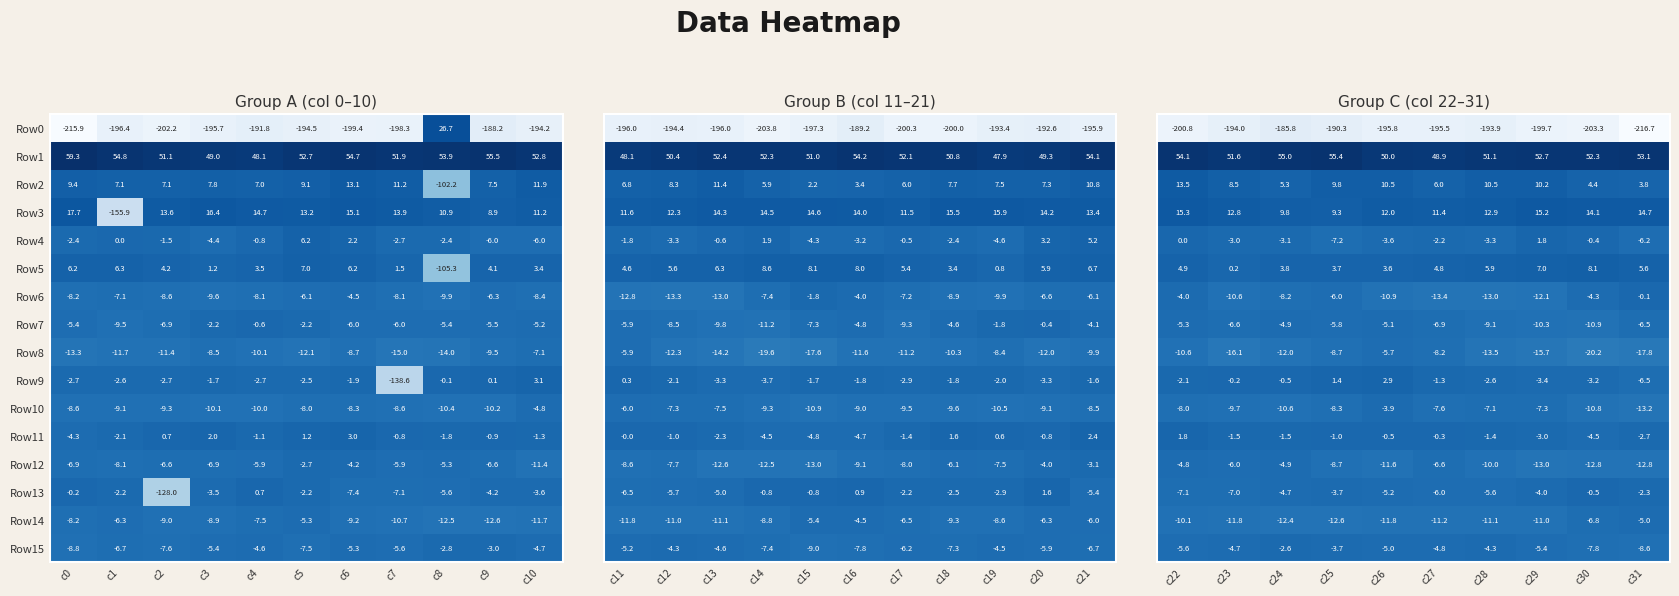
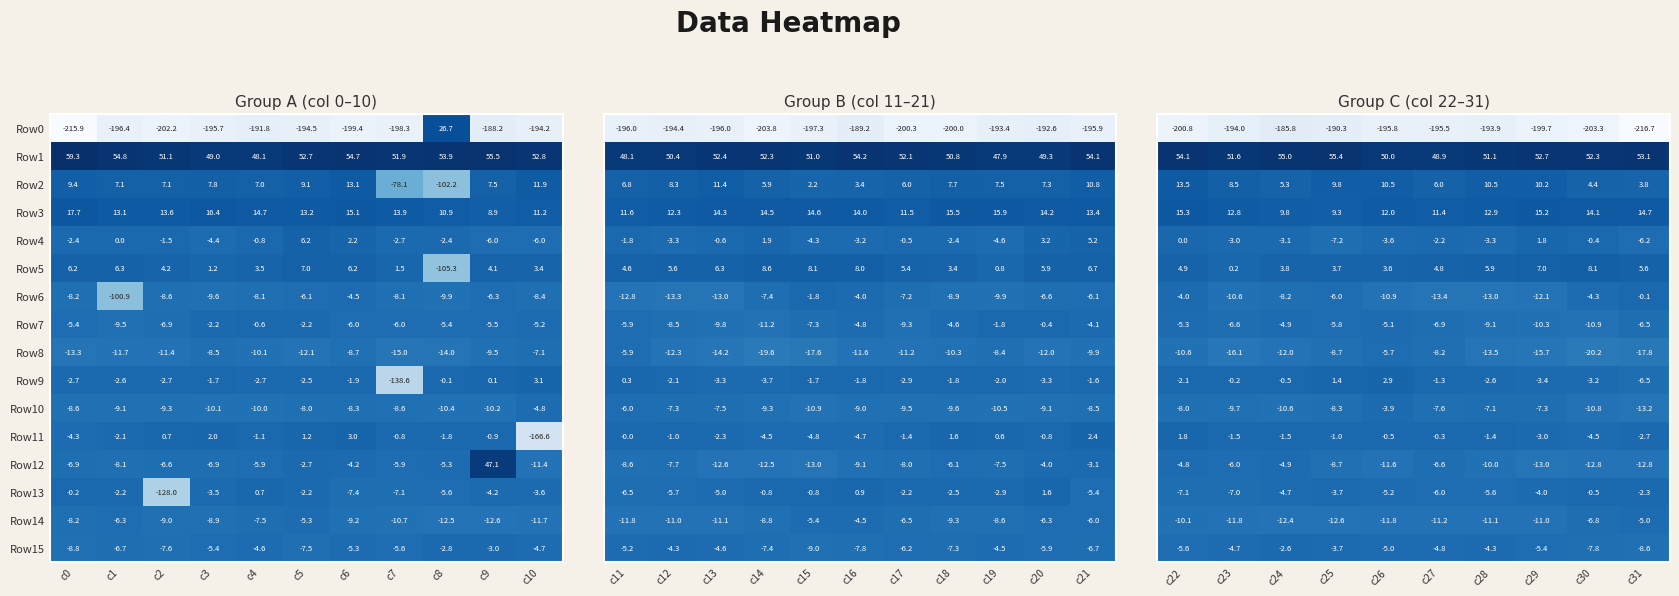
Group A (col 0–10), Row2, c7: 11.2 -> -78.1
Group A (col 0–10), Row3, c1: -155.9 -> 13.1
Group A (col 0–10), Row6, c1: -7.1 -> -100.9
Group A (col 0–10), Row11, c10: -1.3 -> -166.6
Group A (col 0–10), Row12, c9: -6.6 -> 47.1
